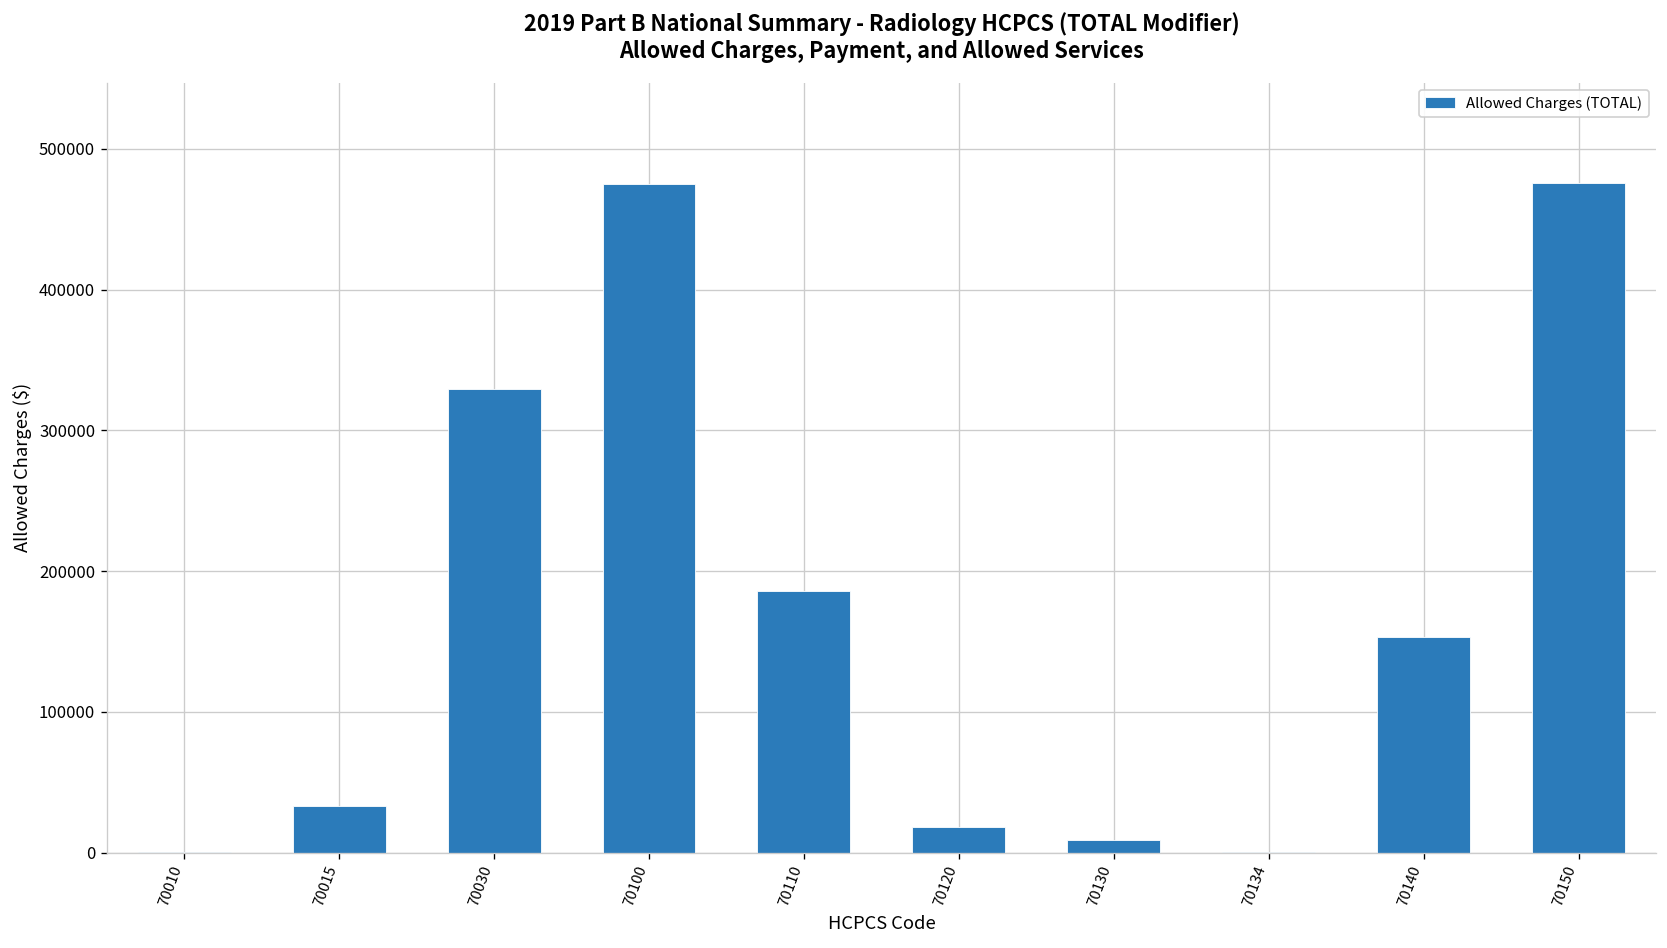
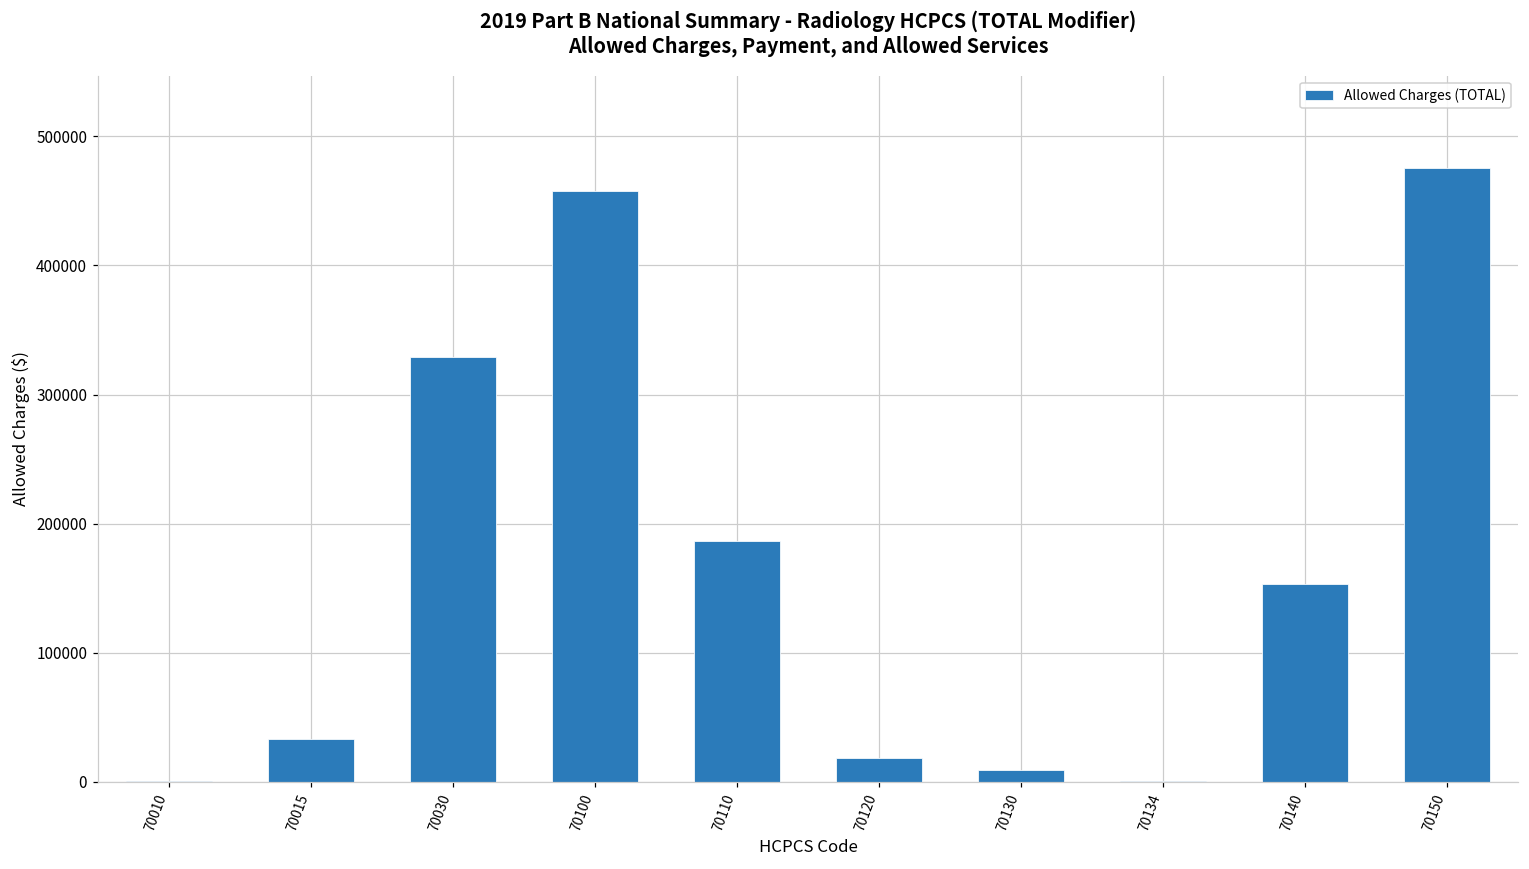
70100: 475000 -> 458000
